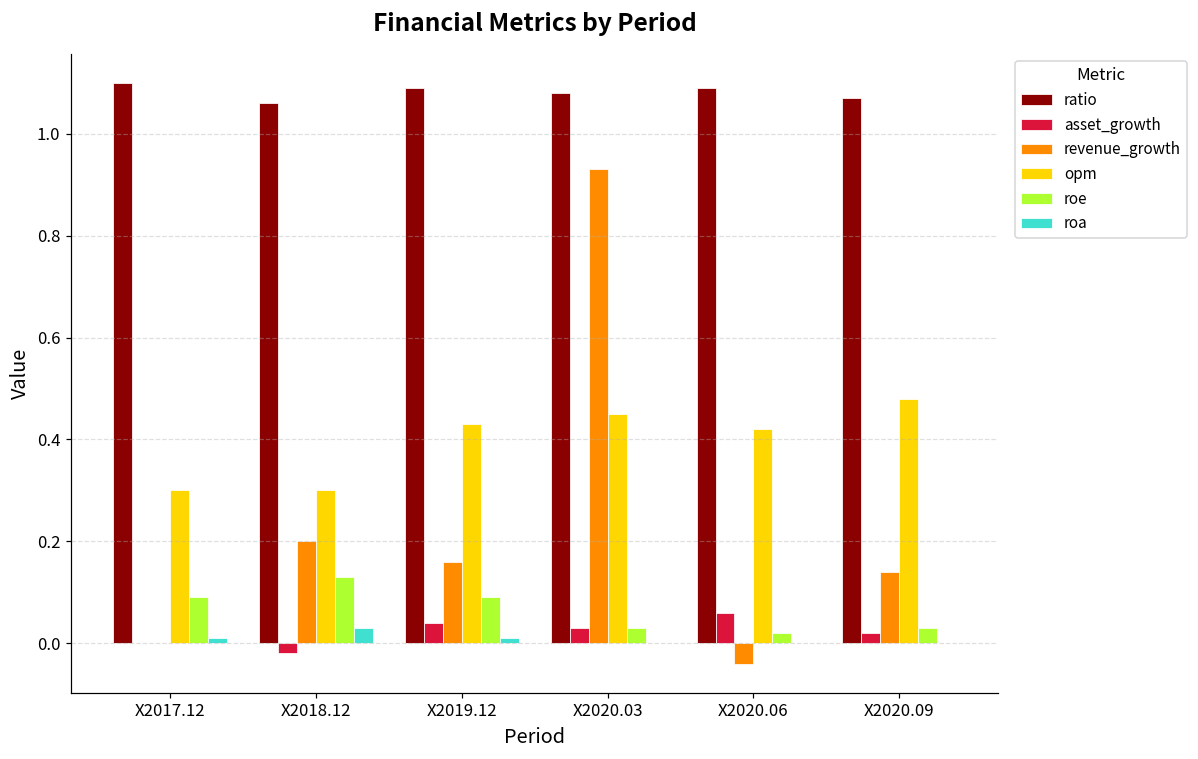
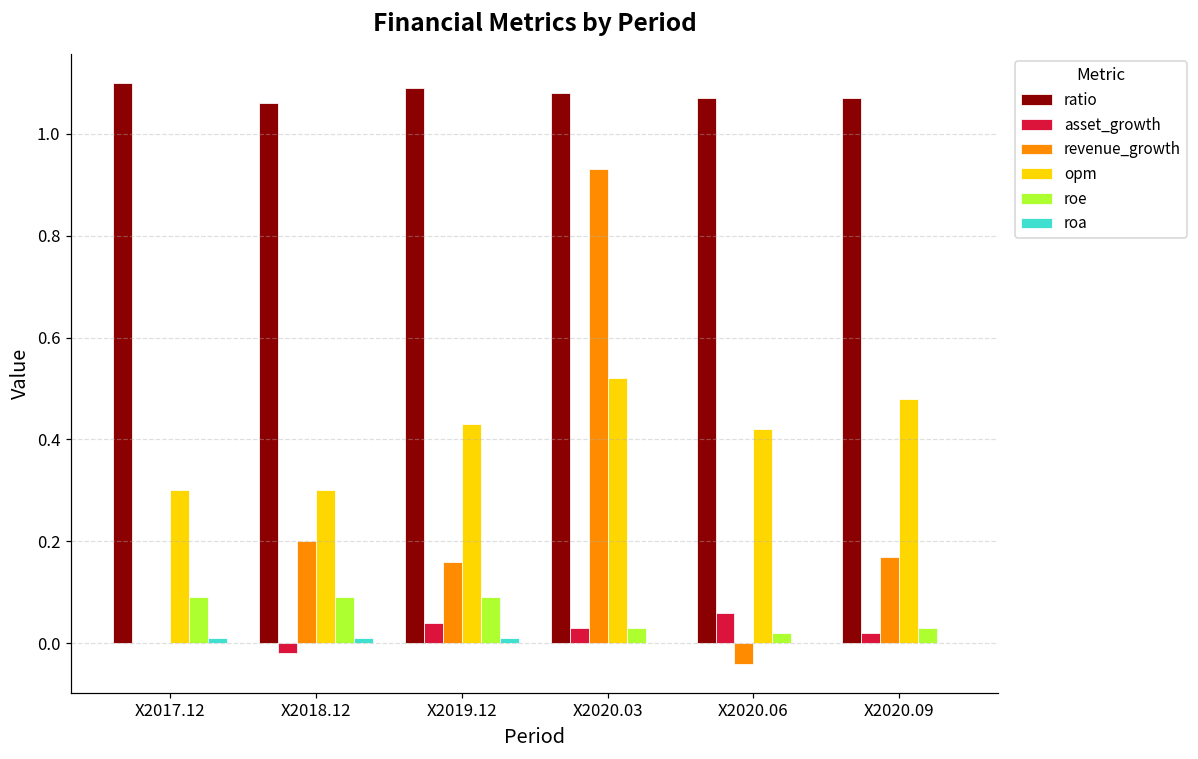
roe, X2018.12: 0.13 -> 0.09
roa, X2018.12: 0.03 -> 0.01
opm, X2020.03: 0.45 -> 0.52
ratio, X2020.06: 1.09 -> 1.07
revenue_growth, X2020.09: 0.14 -> 0.17
